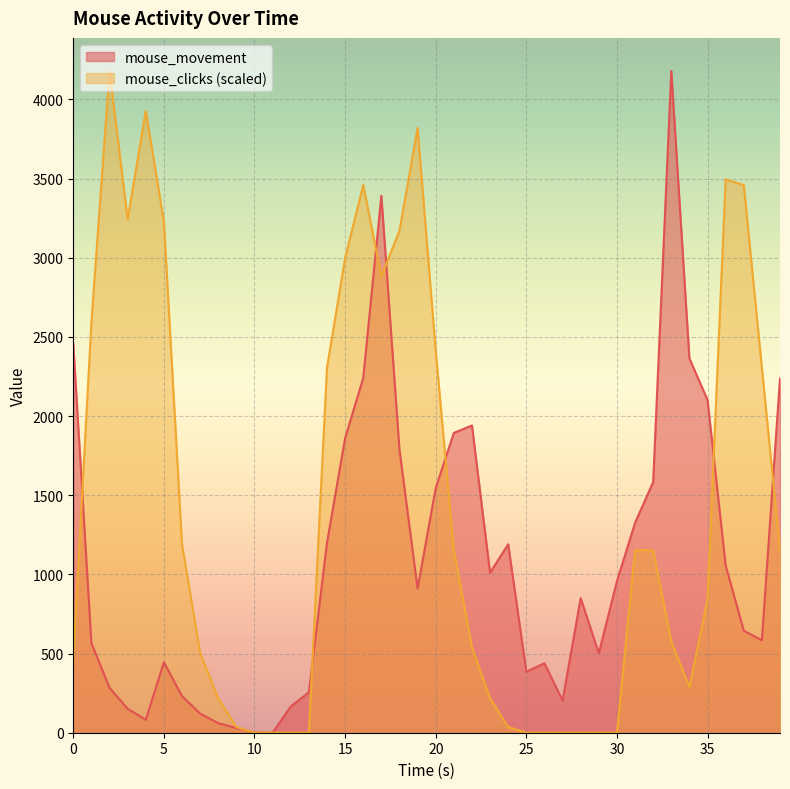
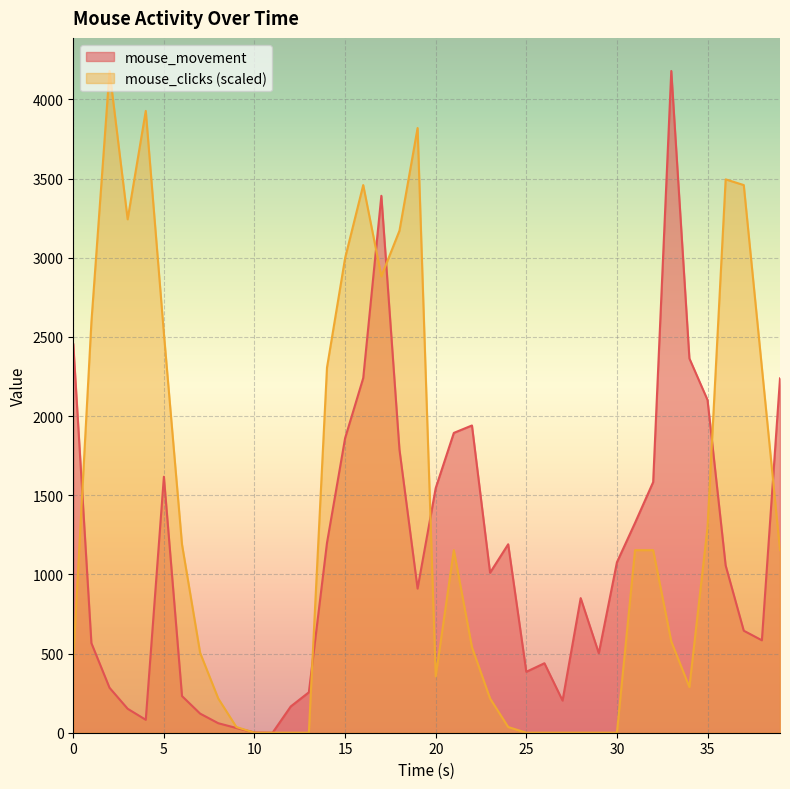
mouse_movement, 5: 450 -> 1620
mouse_clicks (scaled), 5: 3230 -> 2520
mouse_clicks (scaled), 20: 2410 -> 360
mouse_movement, 30: 960 -> 1080
mouse_clicks (scaled), 35: 840 -> 1300
